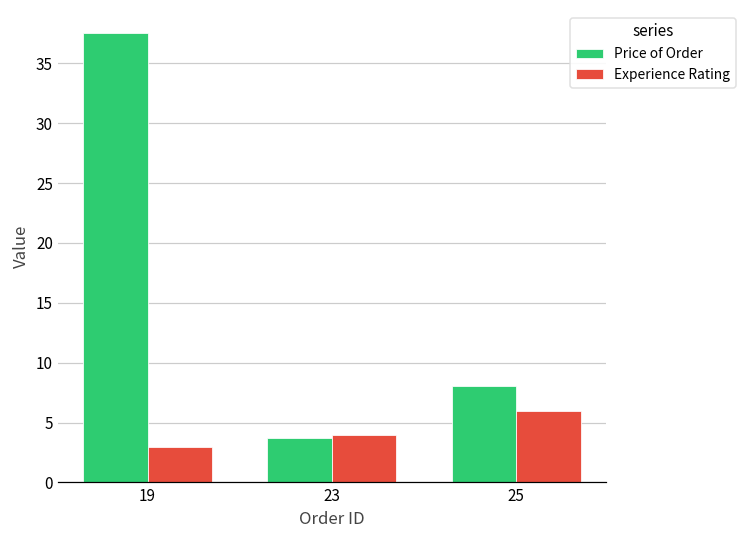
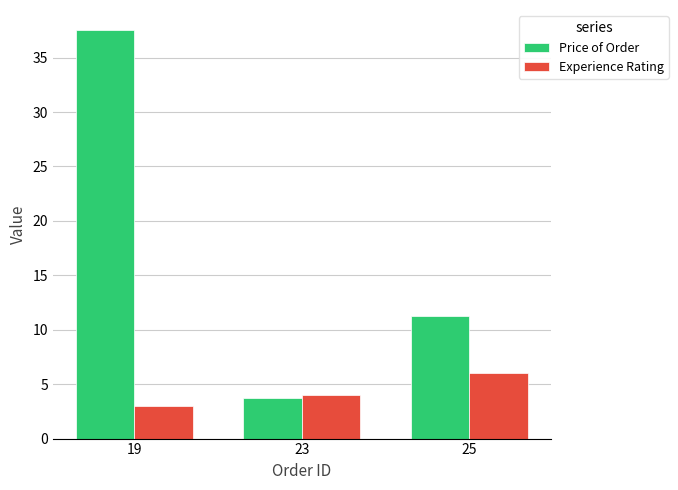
Price of Order, 25: 8.1 -> 11.3
